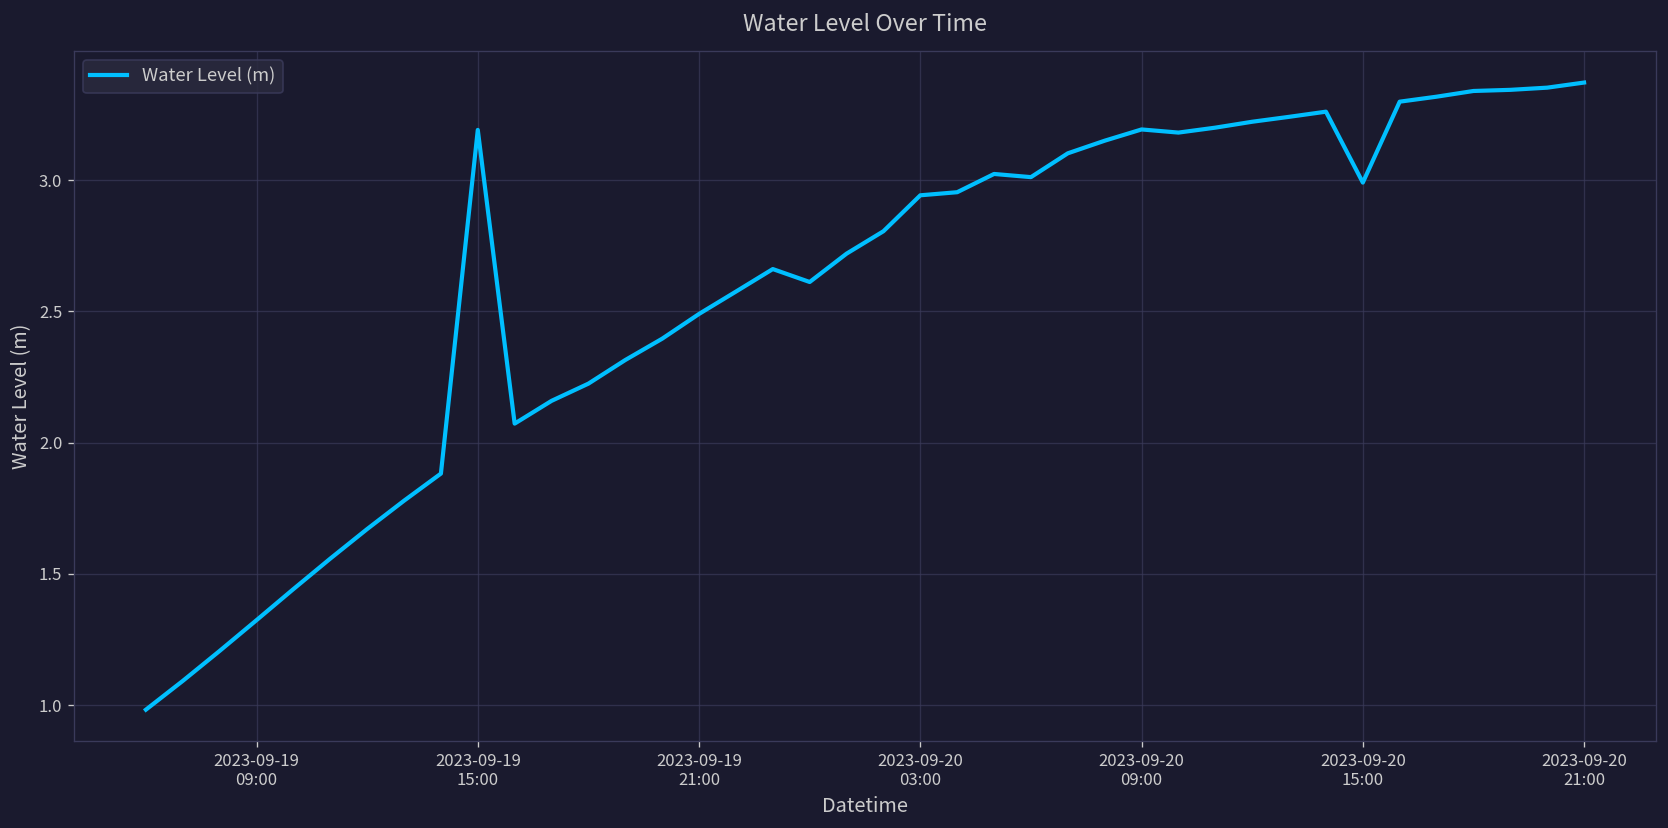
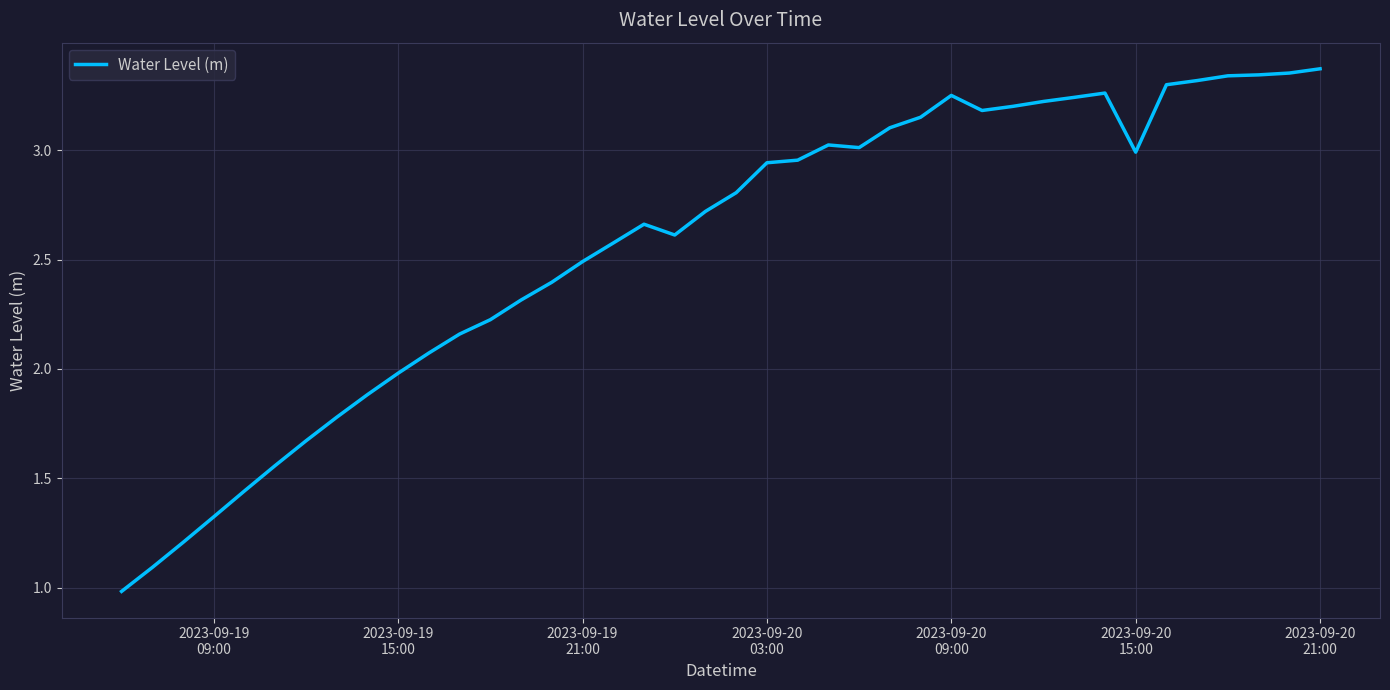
2023-09-19 15:00: 3.19 -> 1.98
2023-09-20 09:00: 3.19 -> 3.25
